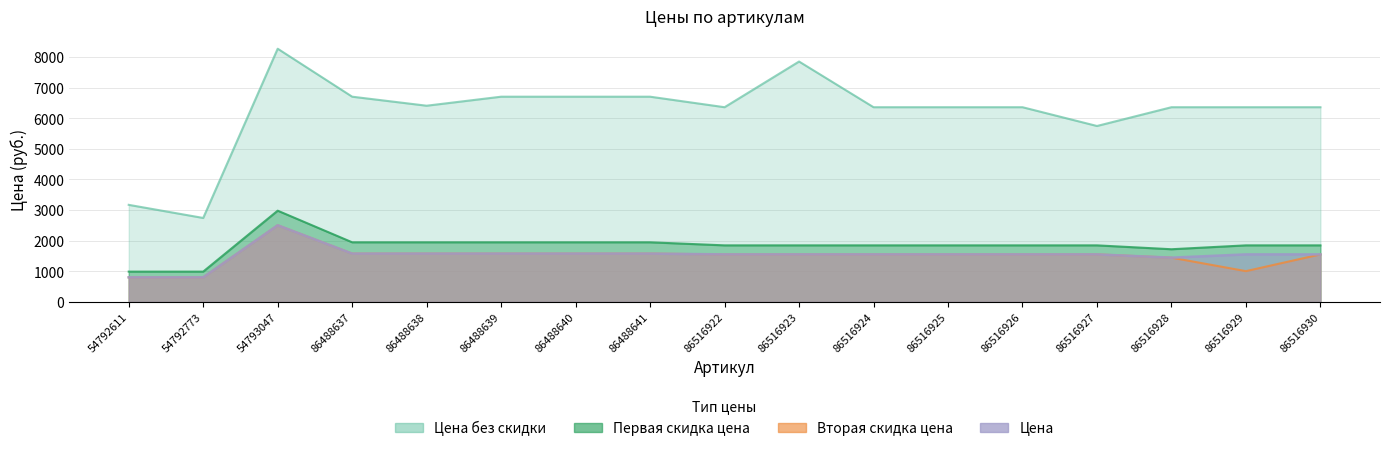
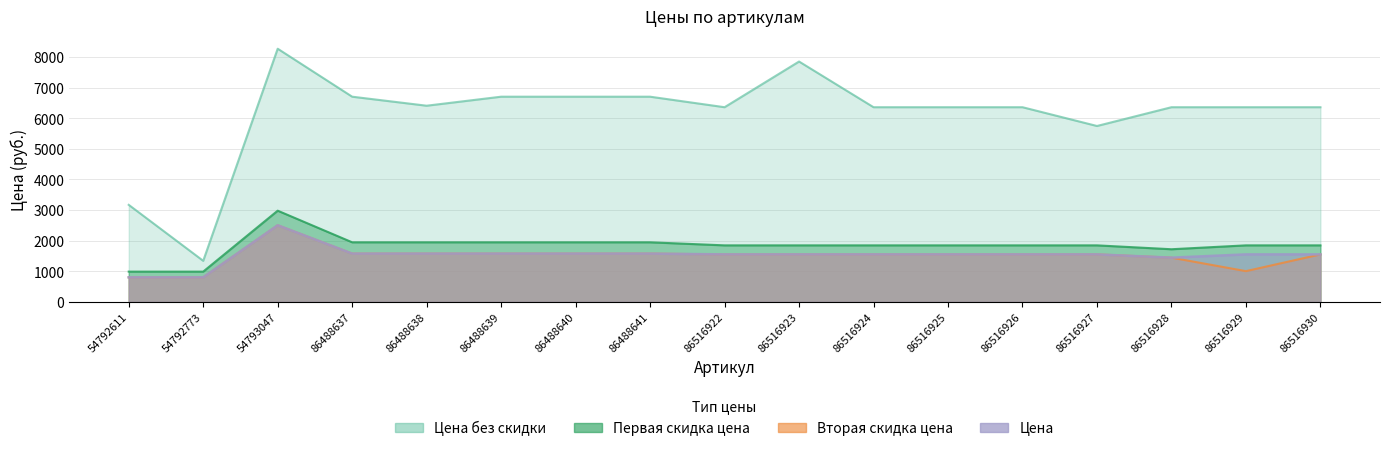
Цена без скидки, 54792773: 2700 -> 1300
